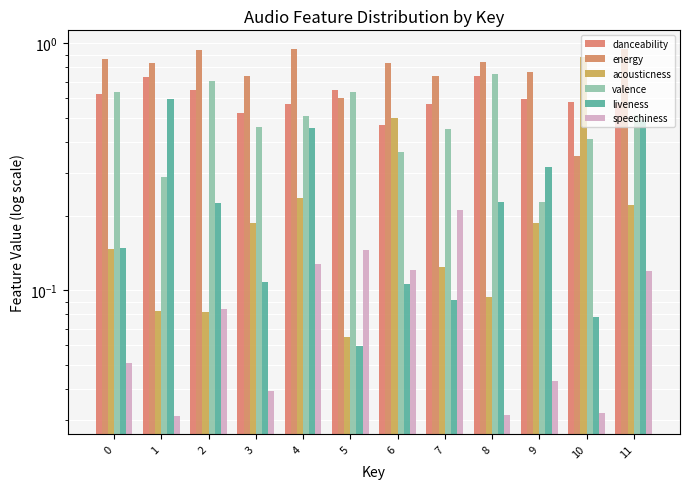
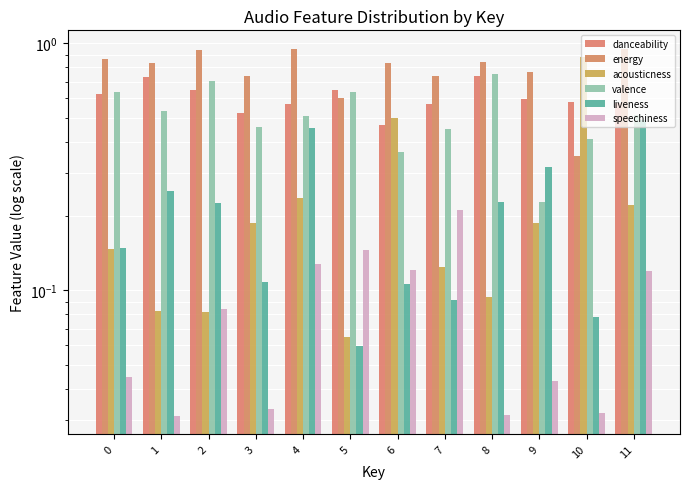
speechiness, 0: 0.051 -> 0.045
valence, 1: 0.29 -> 0.53
liveness, 1: 0.60 -> 0.25
speechiness, 3: 0.039 -> 0.033
